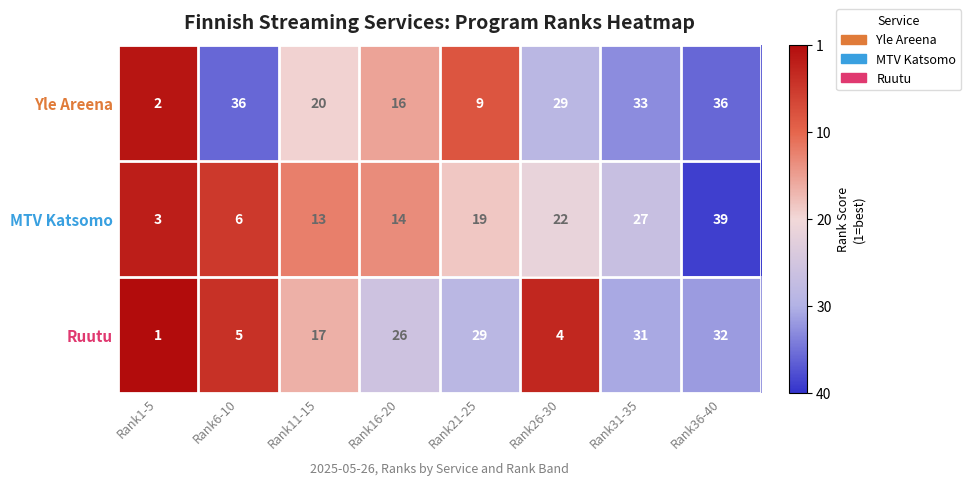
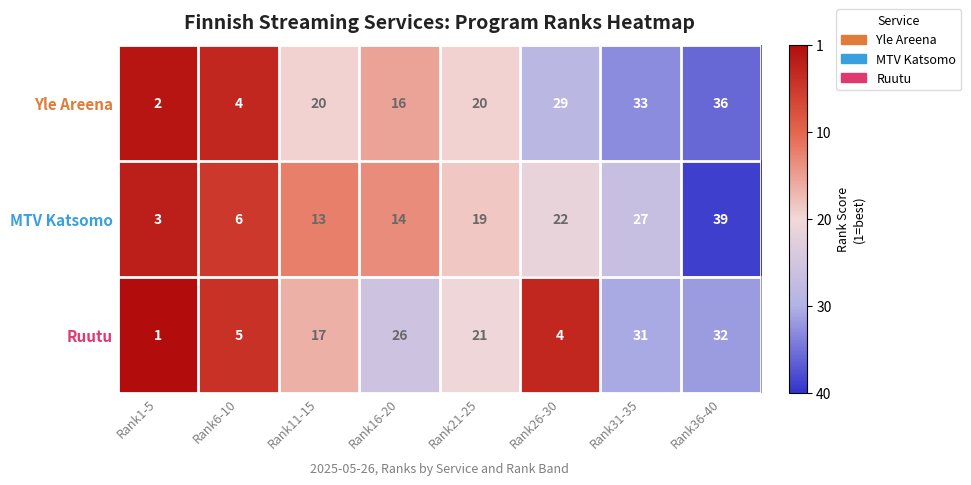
Yle Areena, Rank6-10: 36 -> 4
Yle Areena, Rank21-25: 9 -> 20
Ruutu, Rank21-25: 29 -> 21
